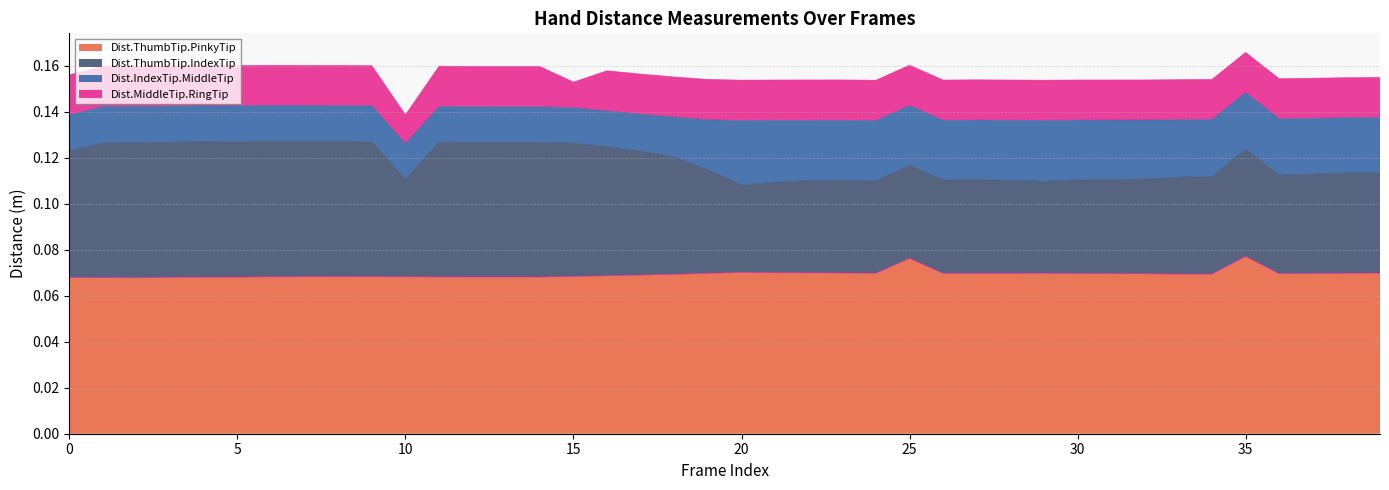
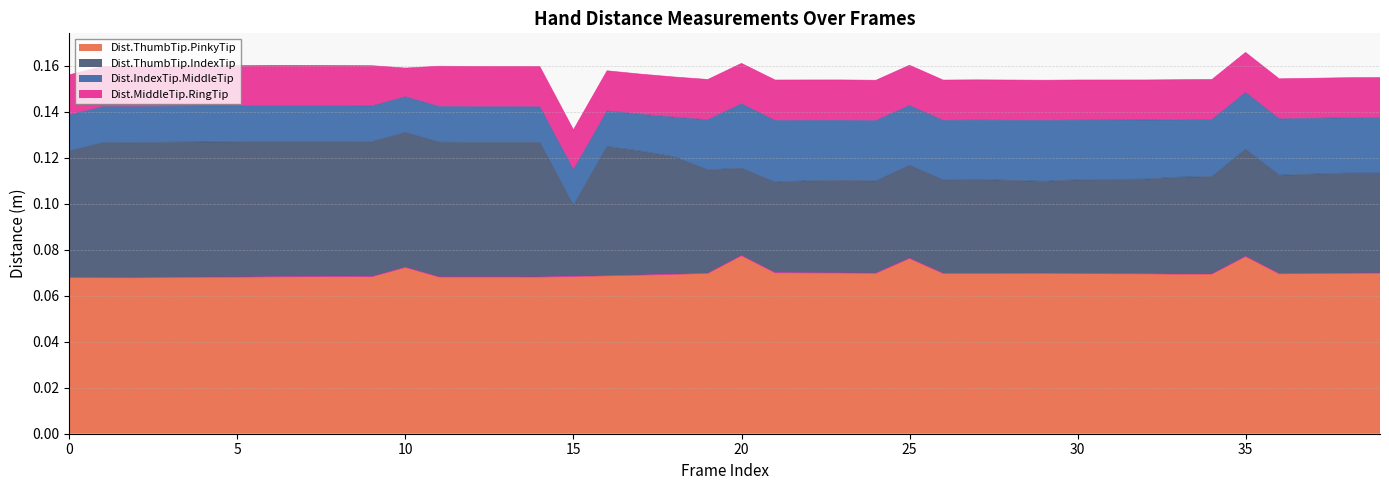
Dist.ThumbTip.PinkyTip, 10: 0.068 -> 0.072
Dist.ThumbTip.IndexTip, 10: 0.042 -> 0.059
Dist.ThumbTip.IndexTip, 15: 0.058 -> 0.031
Dist.MiddleTip.RingTip, 15: 0.011 -> 0.017
Dist.ThumbTip.PinkyTip, 20: 0.070 -> 0.077
